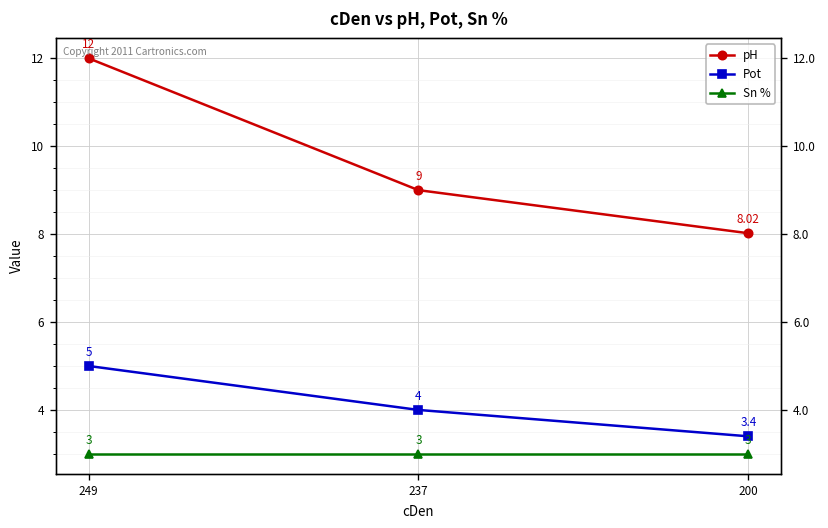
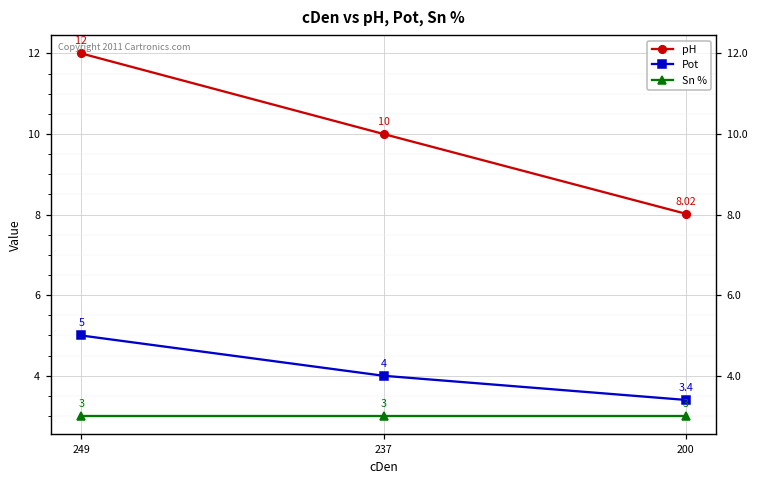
pH, 237: 9 -> 10
